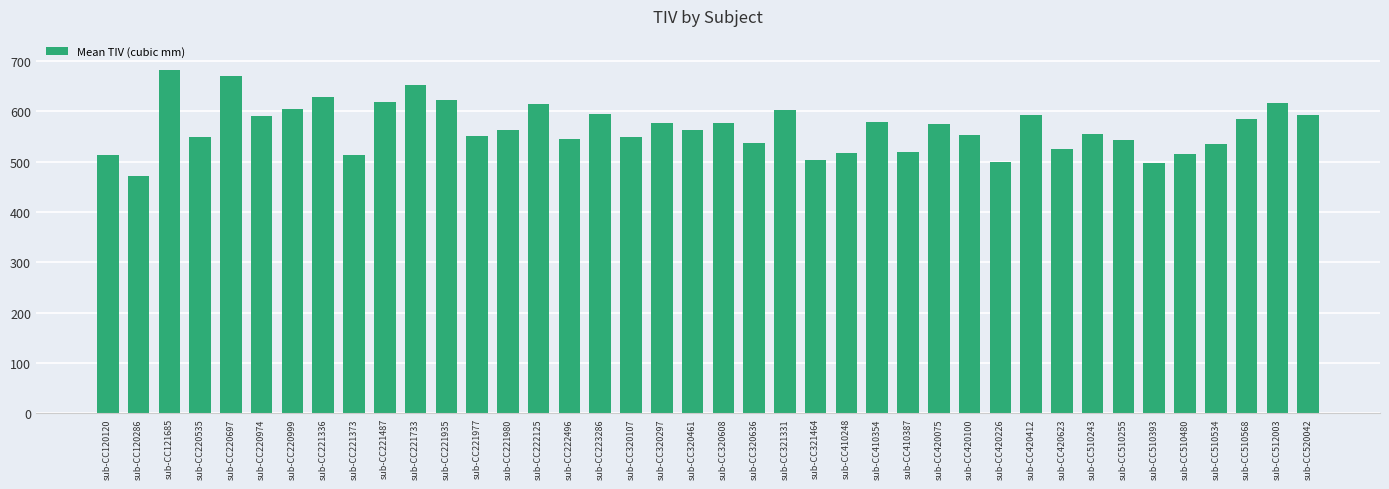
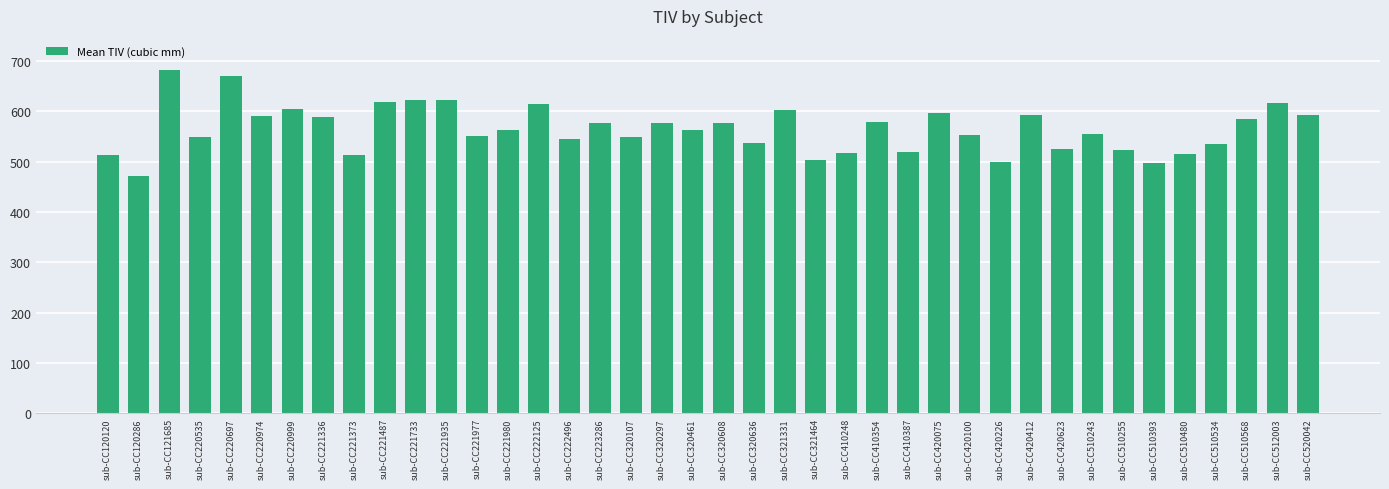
sub-CC221336: 630 -> 590
sub-CC221733: 650 -> 620
sub-CC223286: 590 -> 580
sub-CC420075: 580 -> 600
sub-CC510255: 540 -> 520
